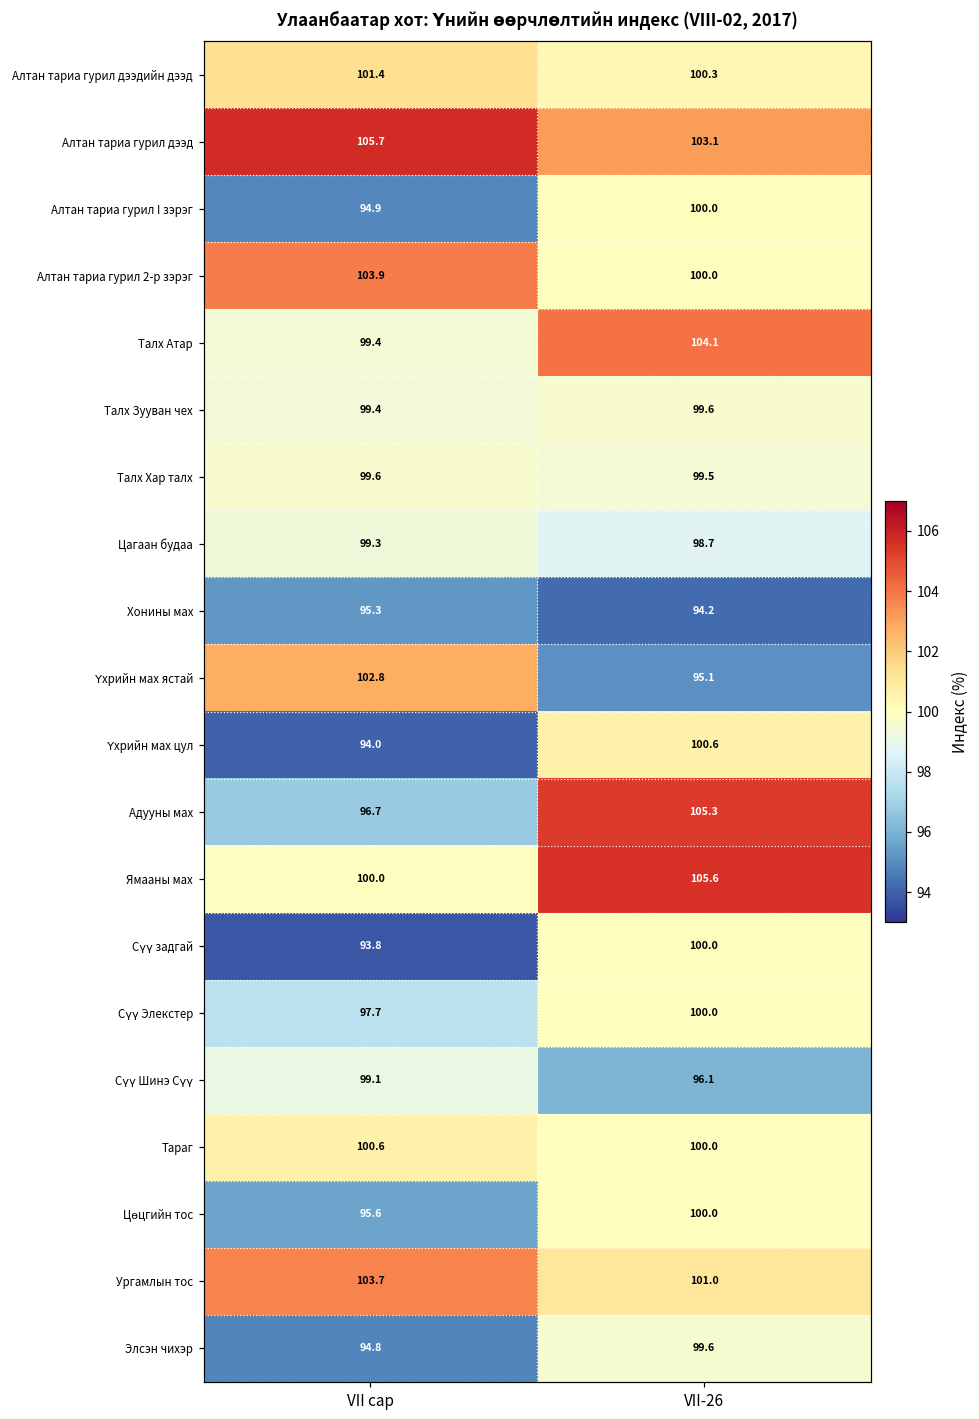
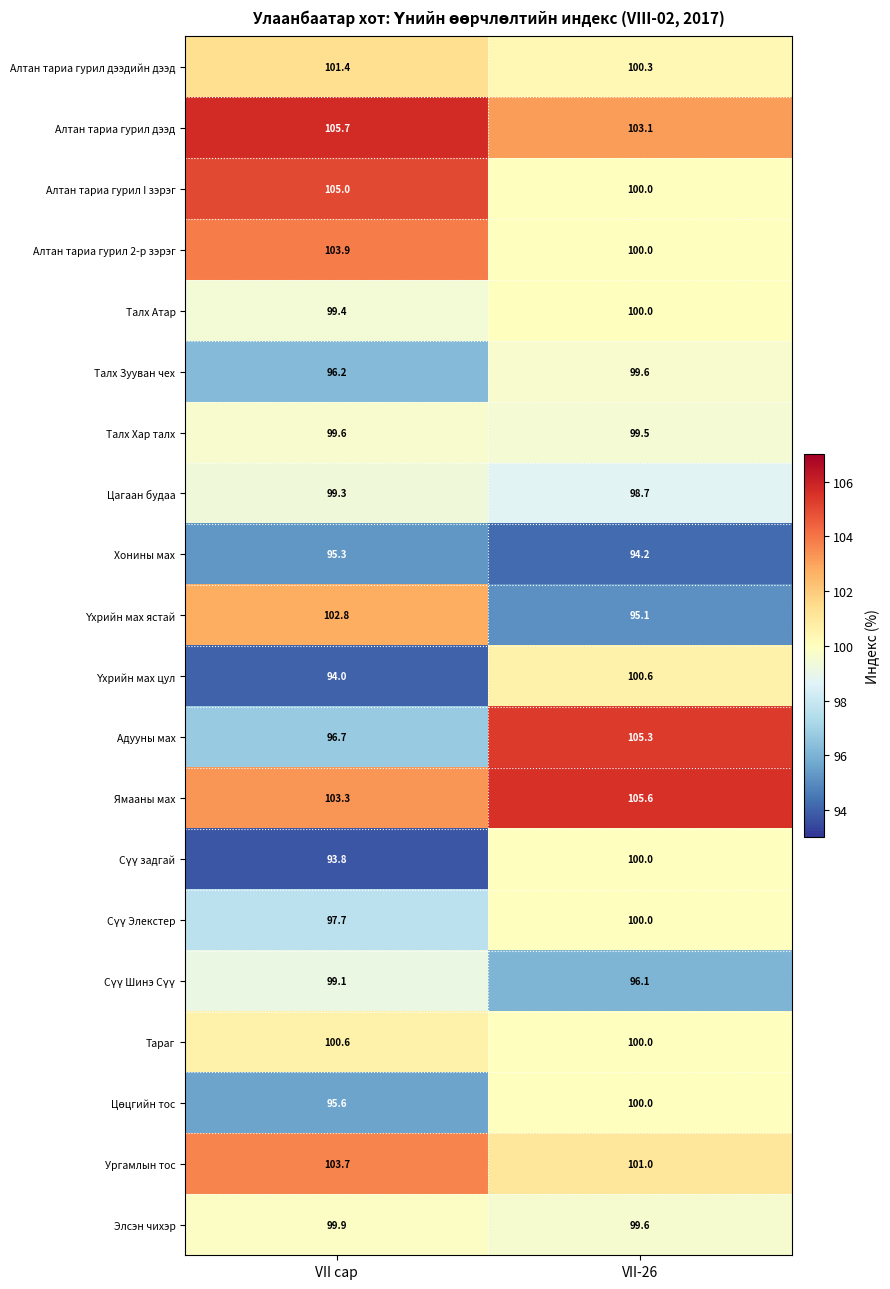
Алтан тариа гурил I зэрэг, VII сар: 94.9 -> 105.0
Талх Атар, VII-26: 104.1 -> 100.0
Талх Зууван чех, VII сар: 99.4 -> 96.2
Ямааны мах, VII сар: 100.0 -> 103.3
Элсэн чихэр, VII сар: 94.8 -> 99.9
